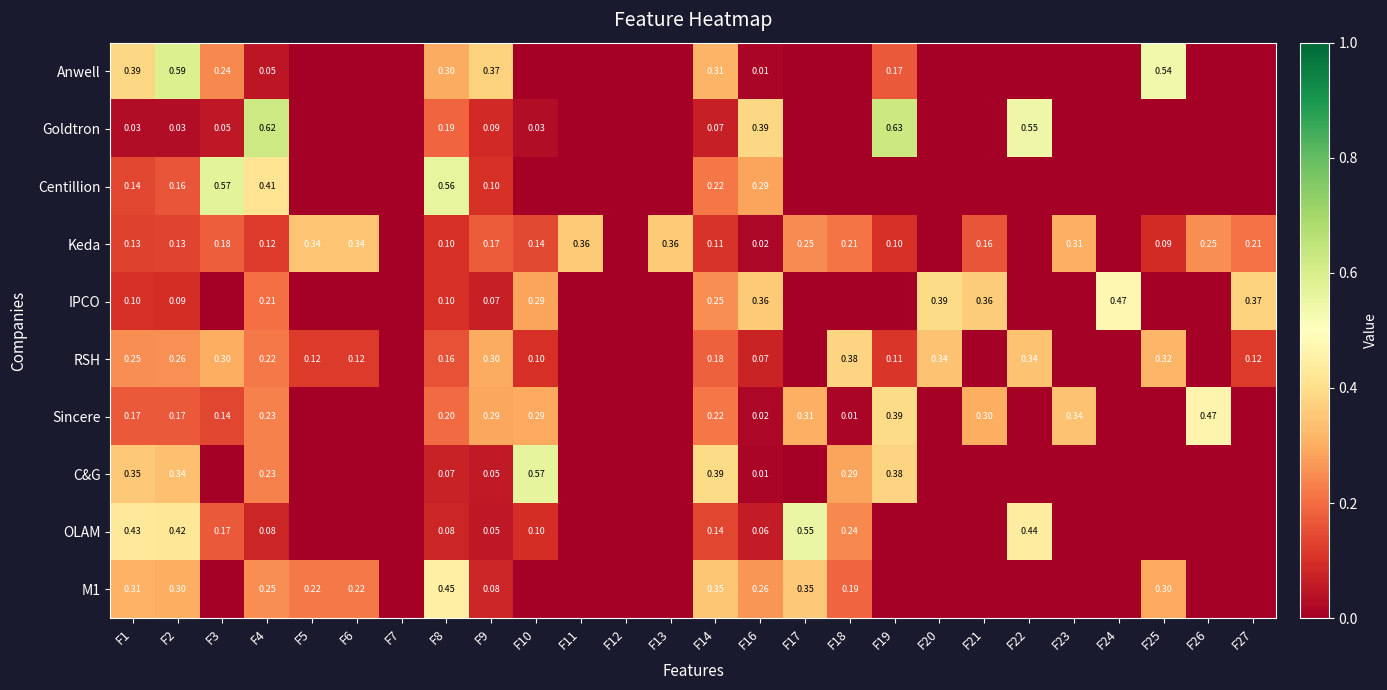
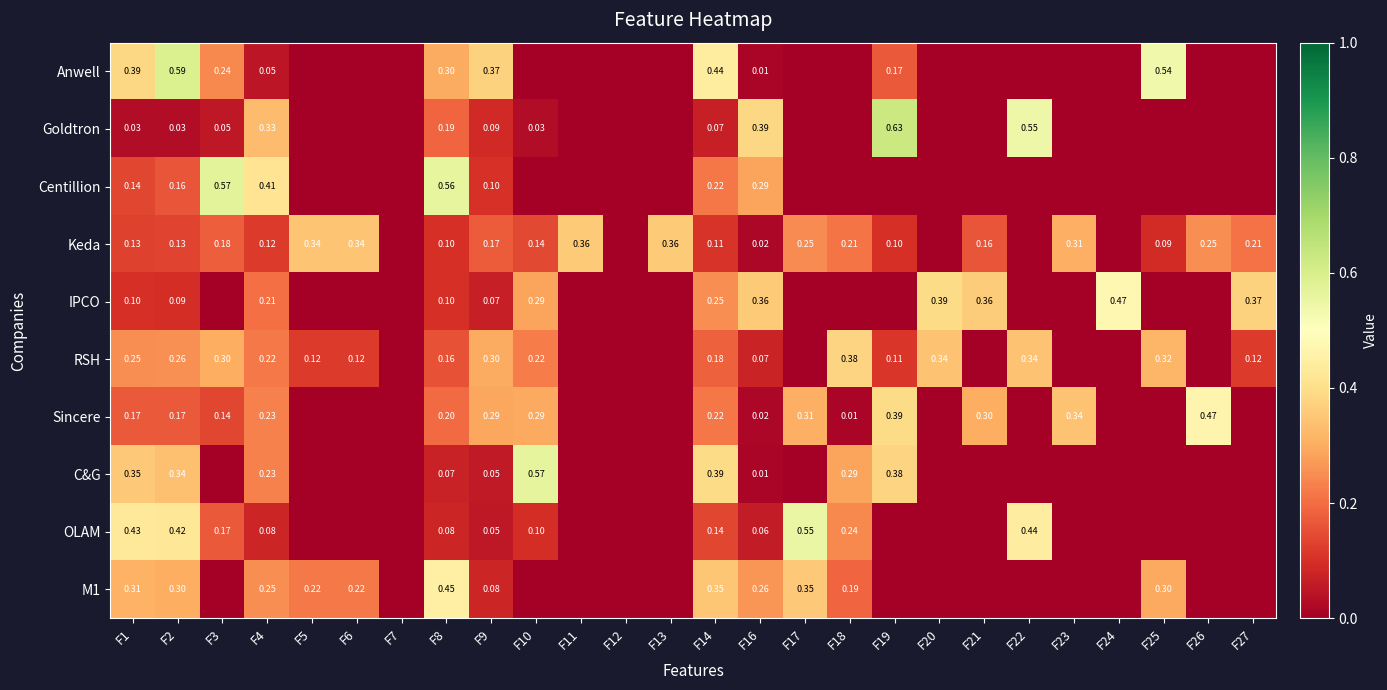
Anwell, F14: 0.31 -> 0.44
Goldtron, F4: 0.62 -> 0.33
RSH, F10: 0.10 -> 0.22
